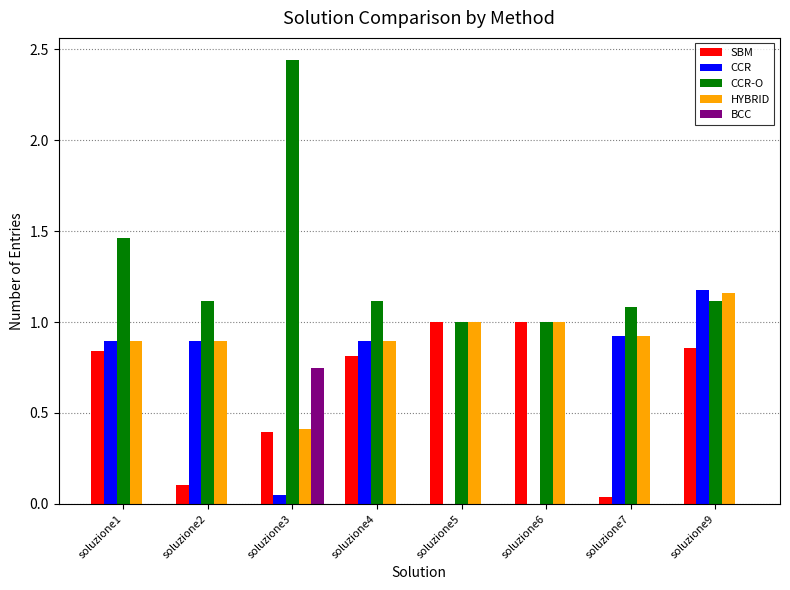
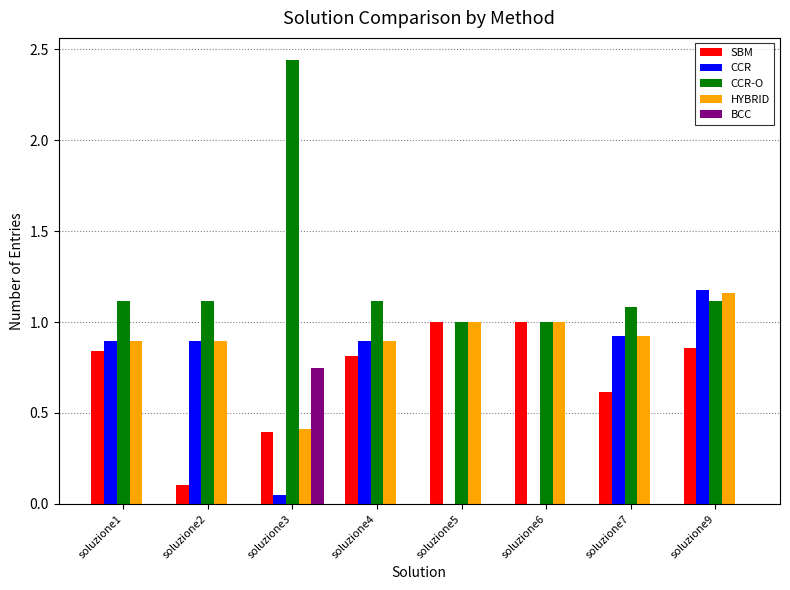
CCR-O, soluzione1: 1.46 -> 1.11
SBM, soluzione7: 0.04 -> 0.62
